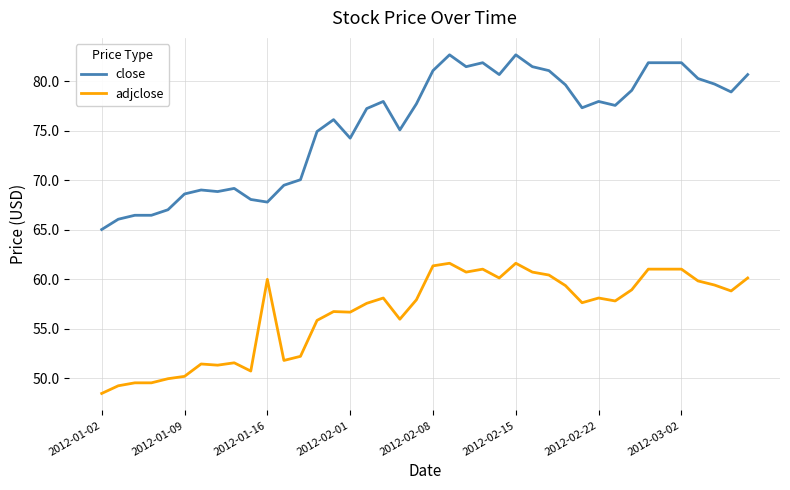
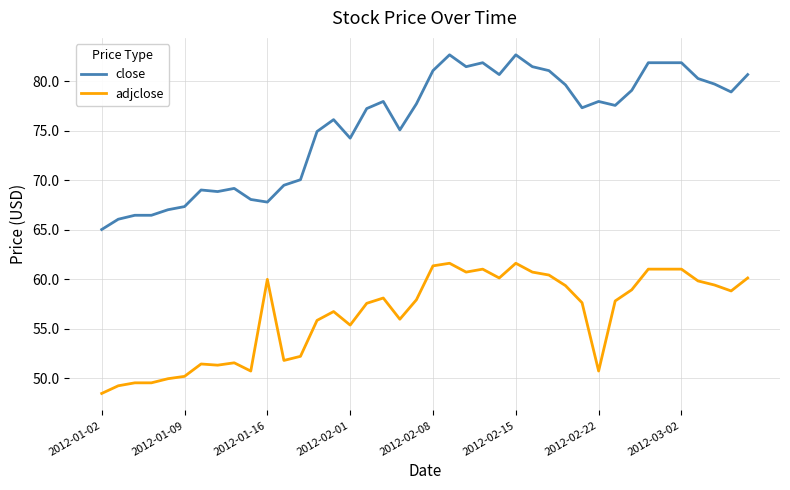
close, 2012-01-09: 69 -> 67
adjclose, 2012-02-01: 57 -> 55
adjclose, 2012-02-22: 58 -> 51
